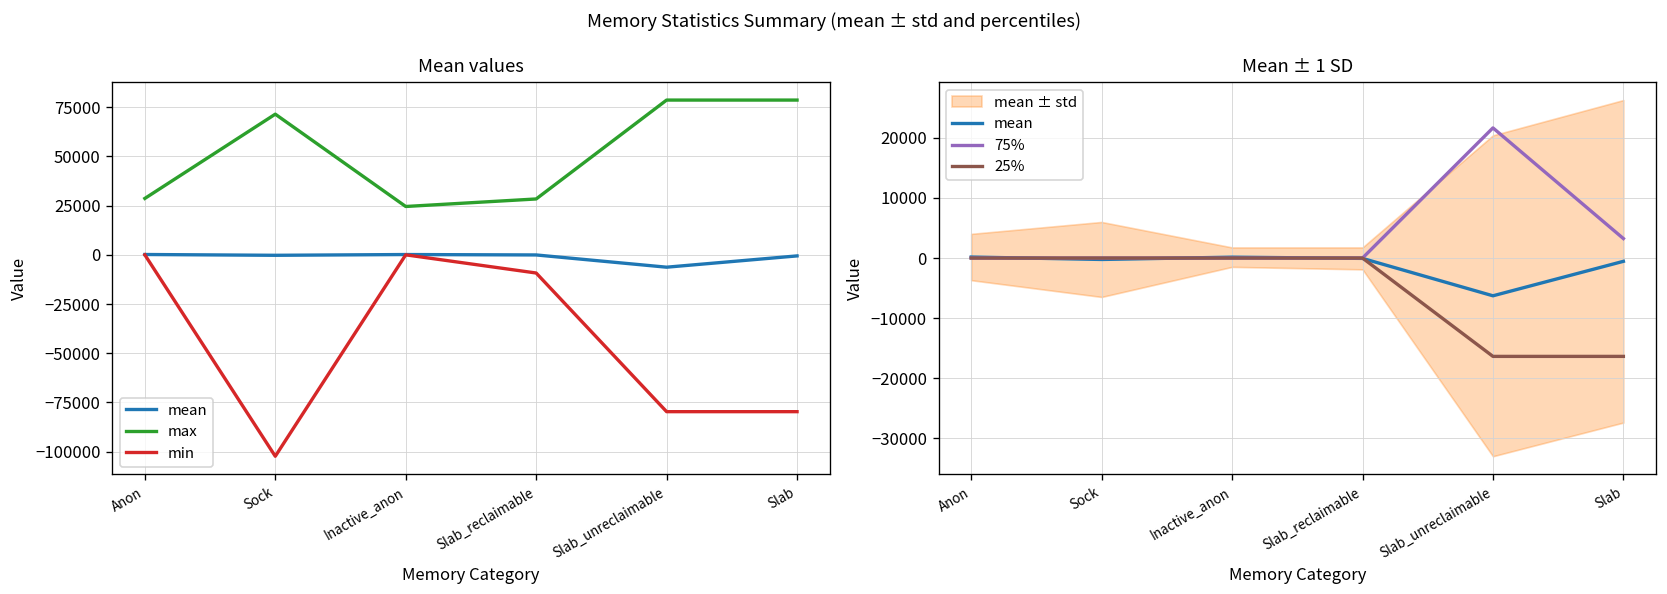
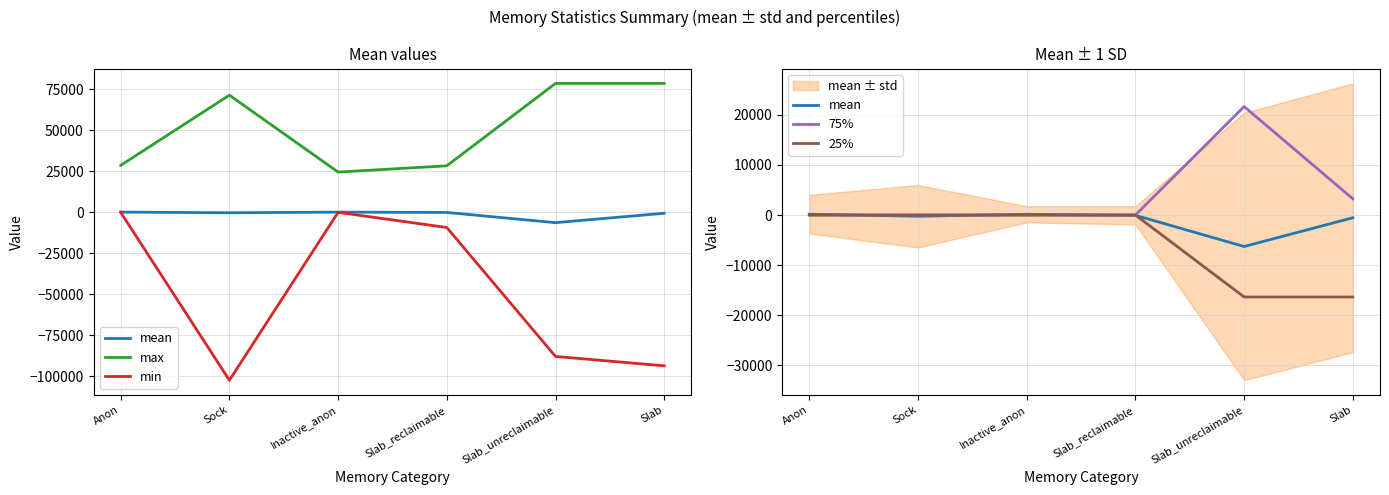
Mean values, min, Slab_unreclaimable: -80000 -> -88000
Mean values, min, Slab: -80000 -> -94000
